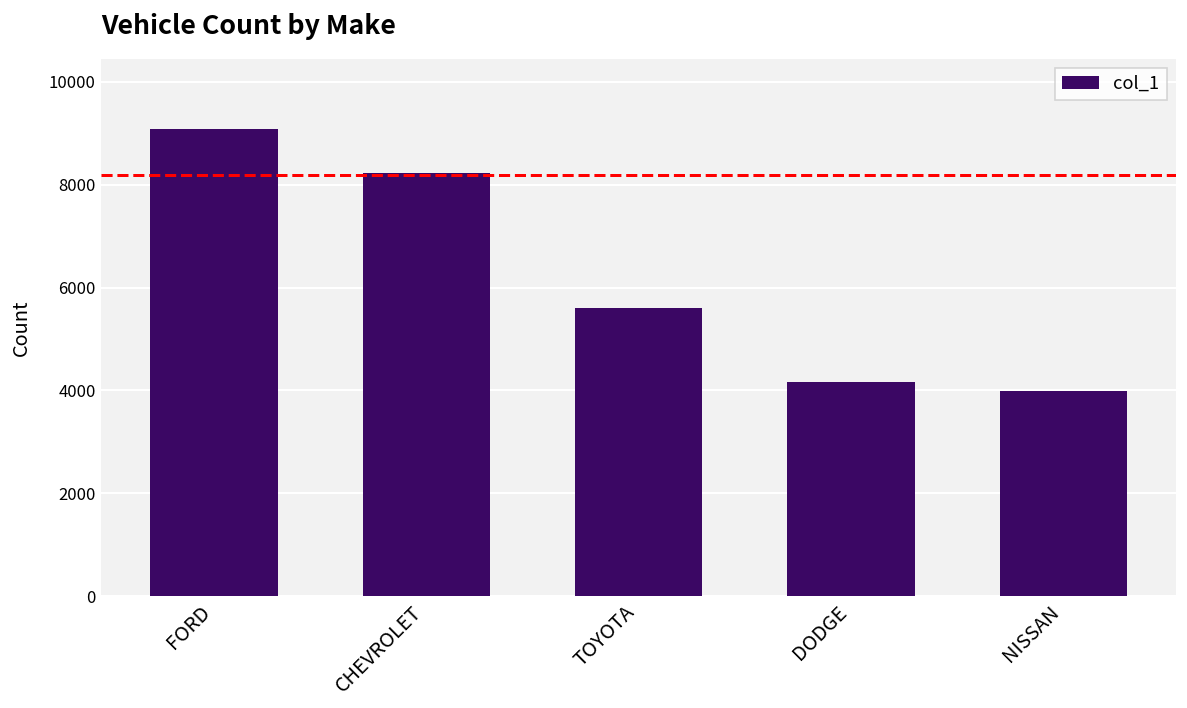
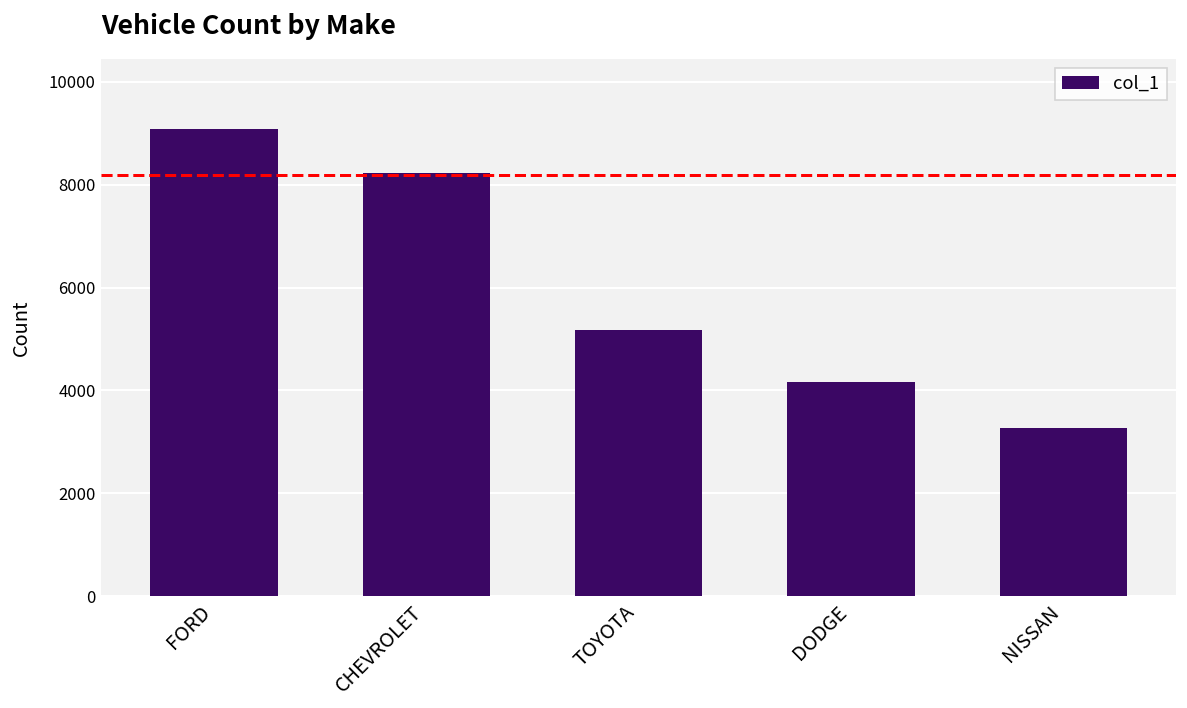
TOYOTA: 5600 -> 5200
NISSAN: 4000 -> 3300
